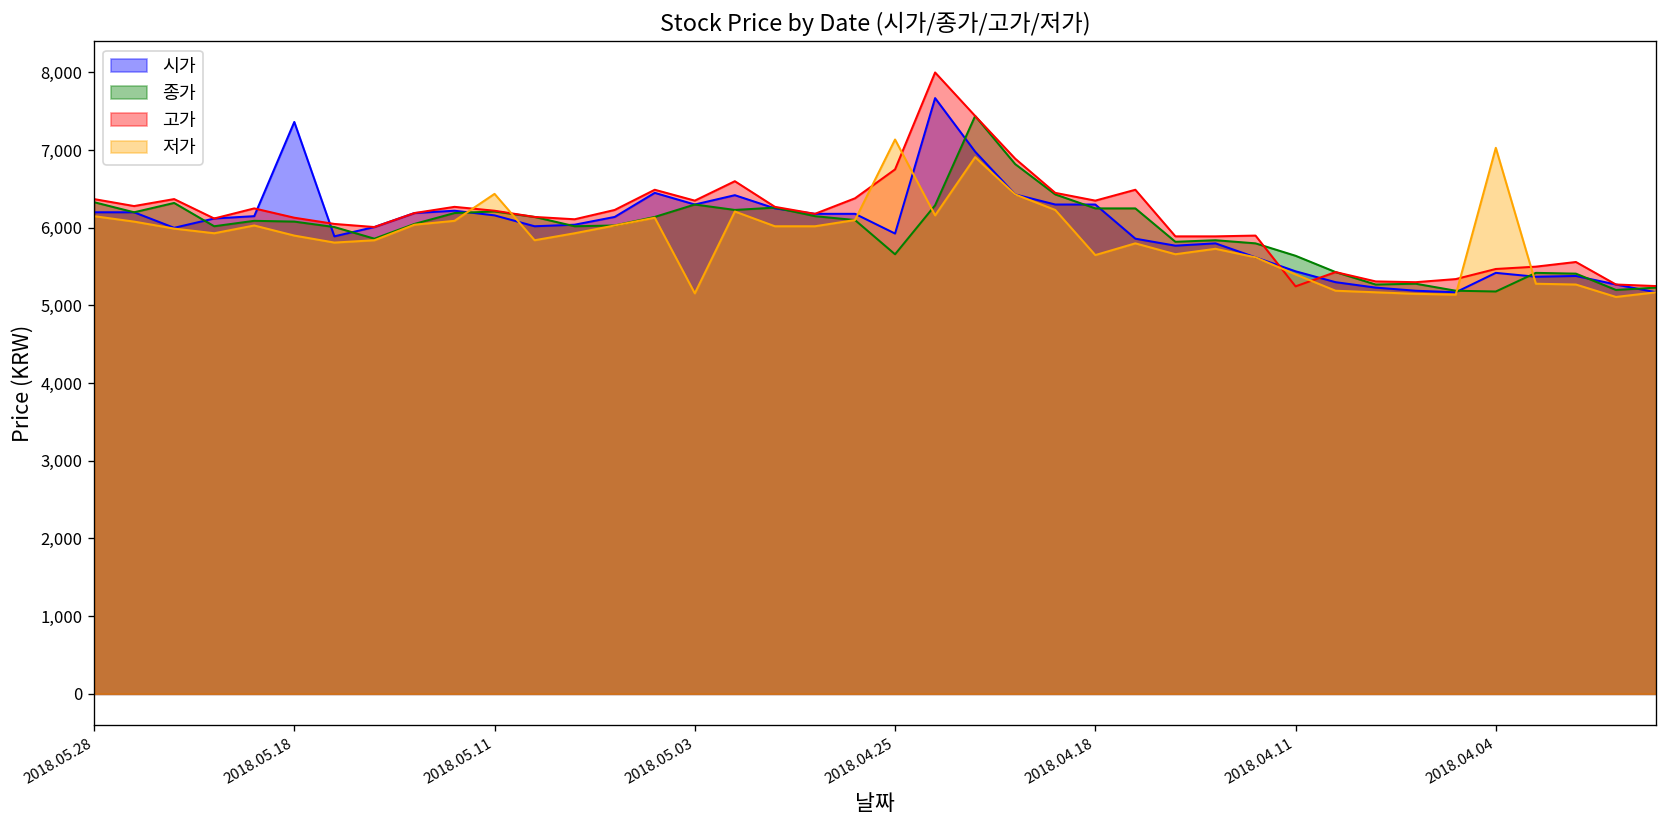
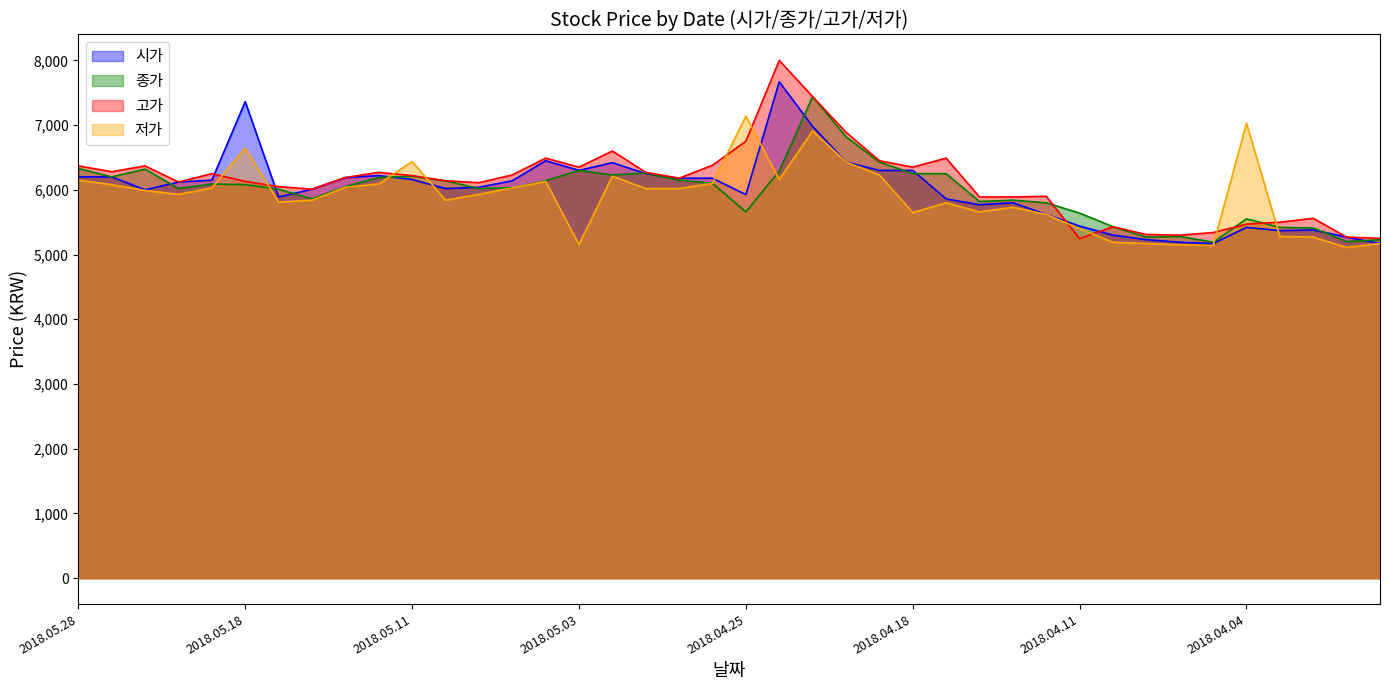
저가, 2018.05.18: 5,900 -> 6,600
종가, 2018.04.04: 5,200 -> 5,600
